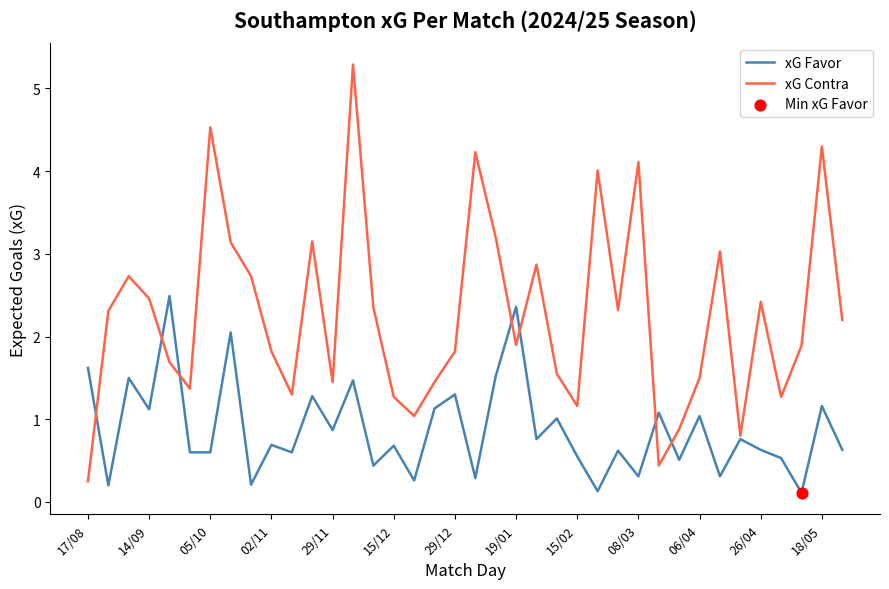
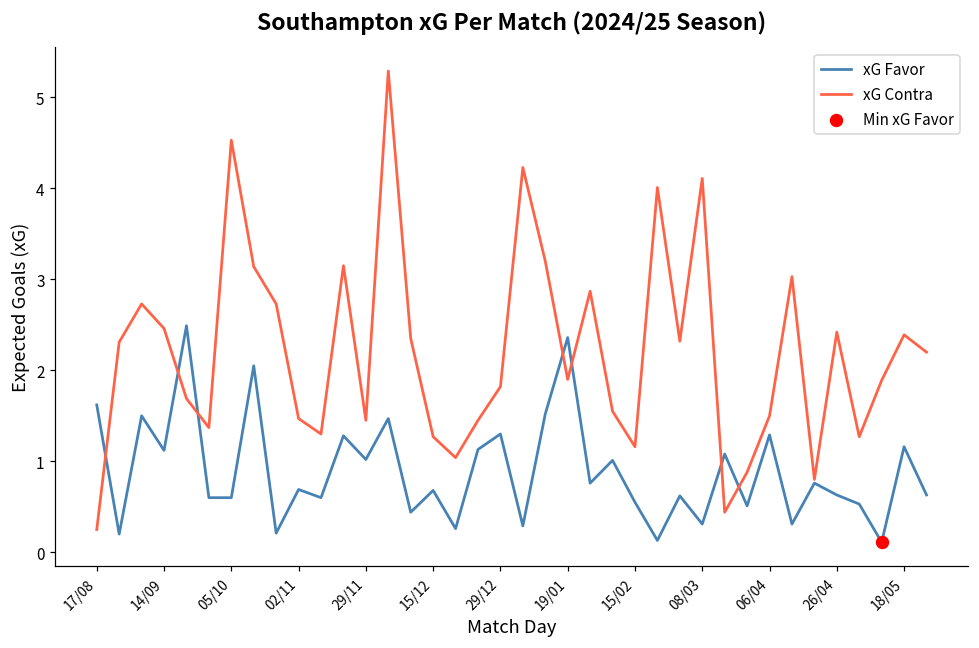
xG Contra, 02/11: 1.8 -> 1.5
xG Favor, 29/11: 0.9 -> 1.0
xG Favor, 06/04: 1.0 -> 1.3
xG Contra, 18/05: 4.3 -> 2.4
